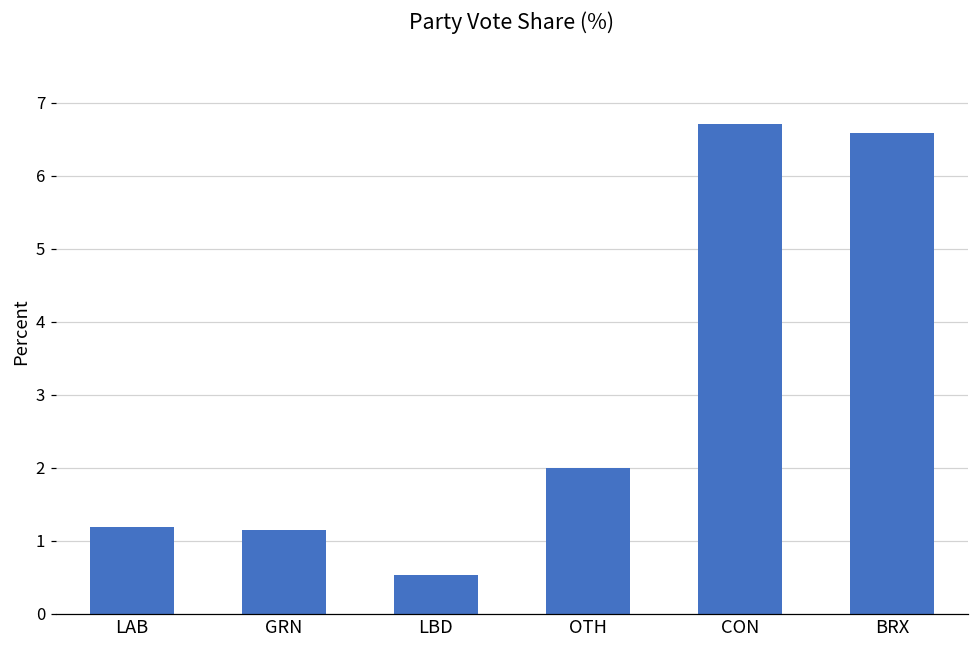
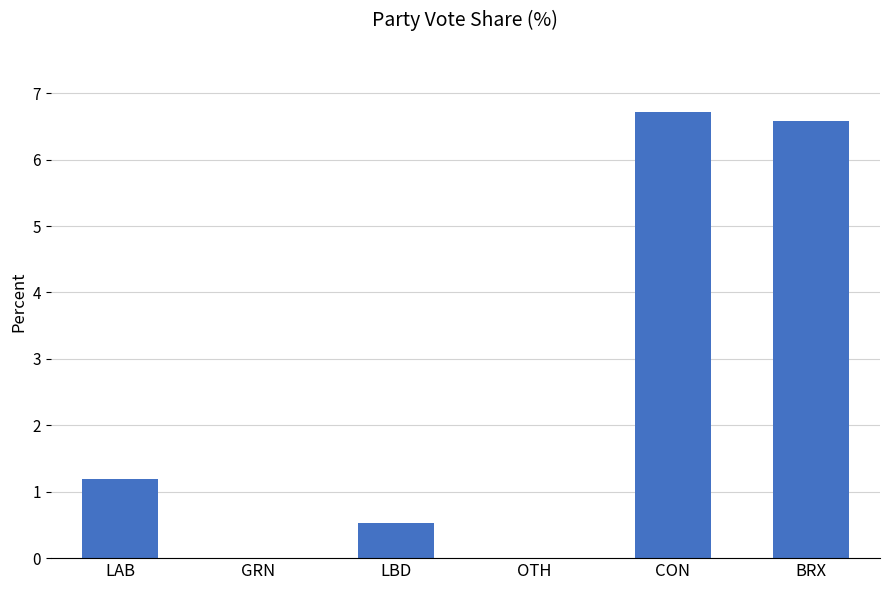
GRN: 1.1 -> 0.0
OTH: 2 -> 0
